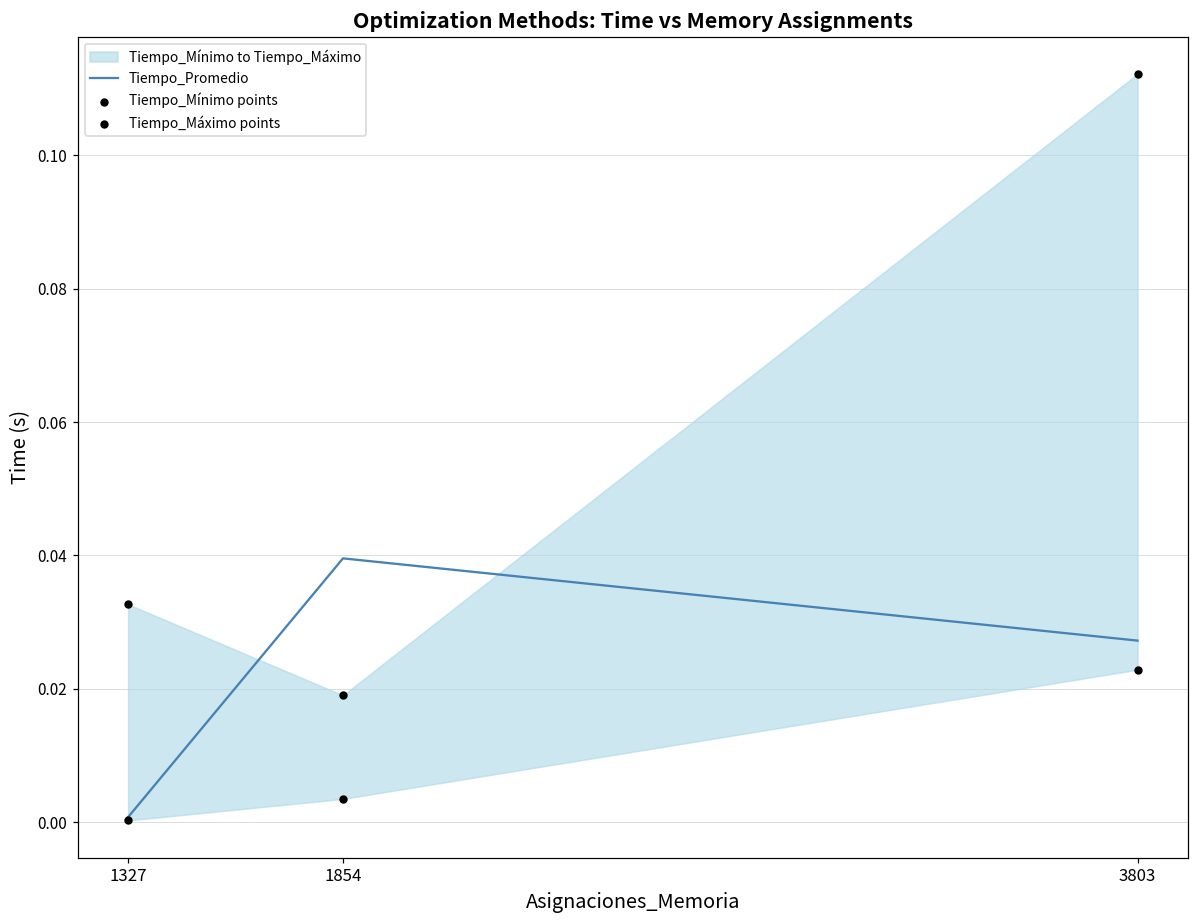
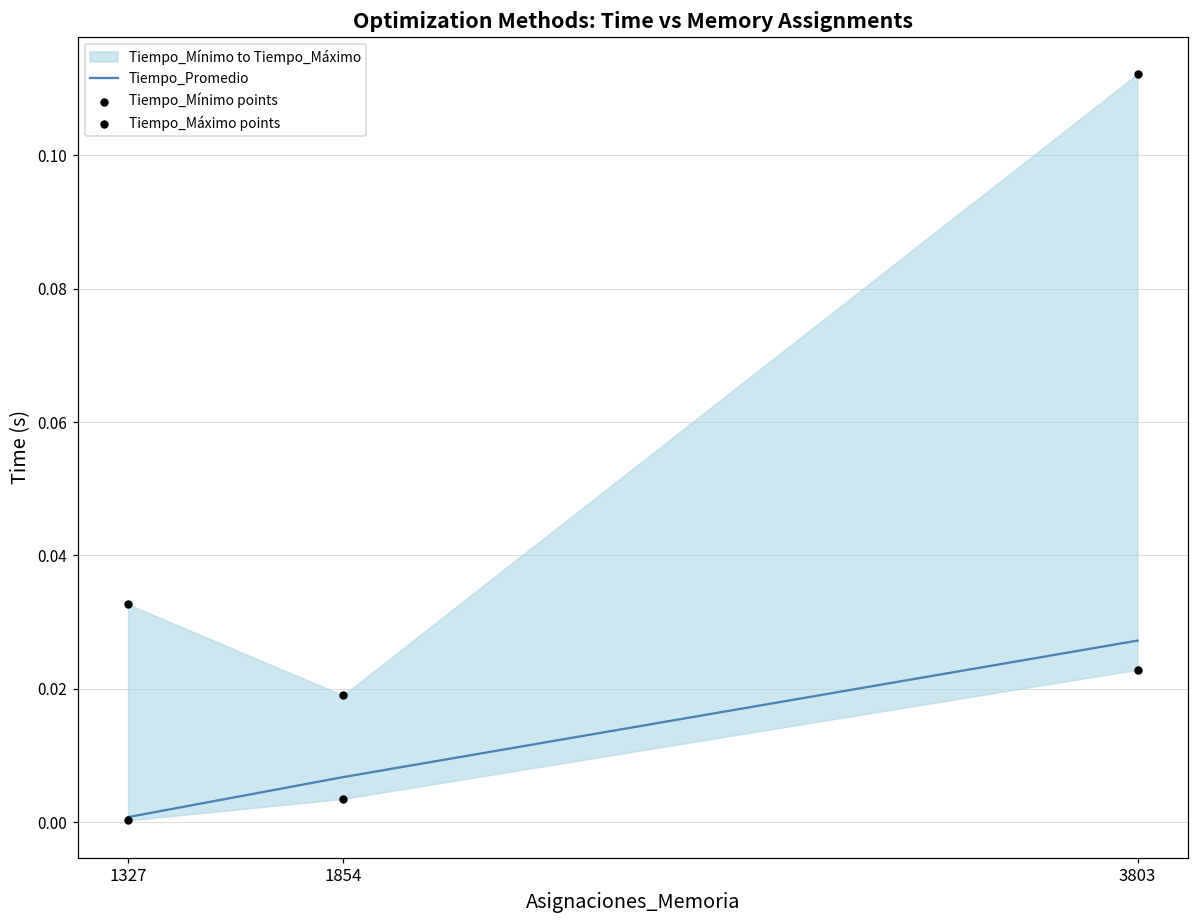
Tiempo_Promedio, 1854: 0.040 -> 0.007
